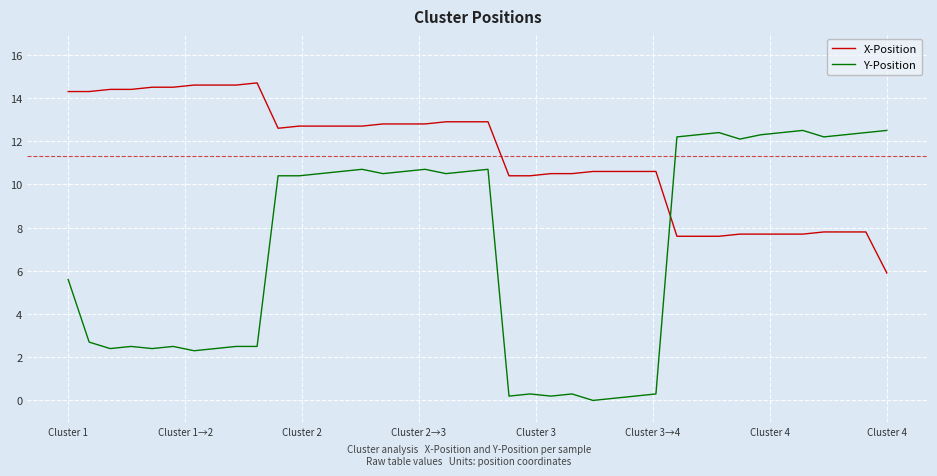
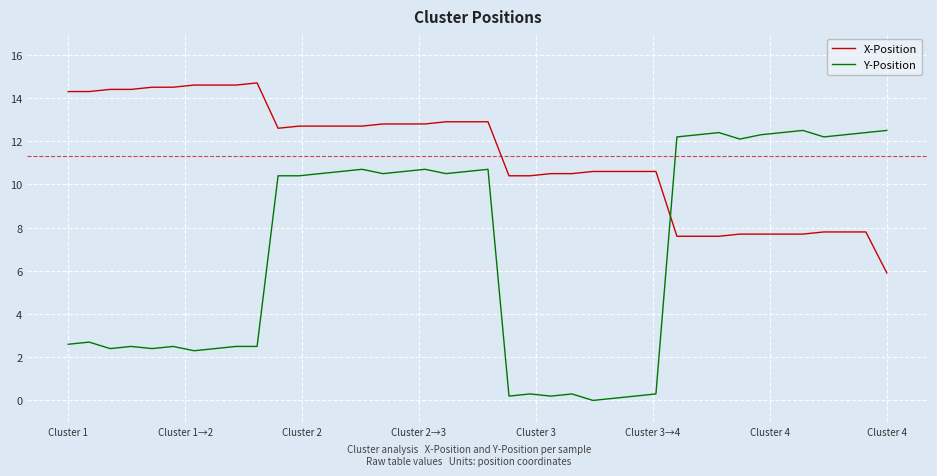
Y-Position, Cluster 1: 5.6 -> 2.6
